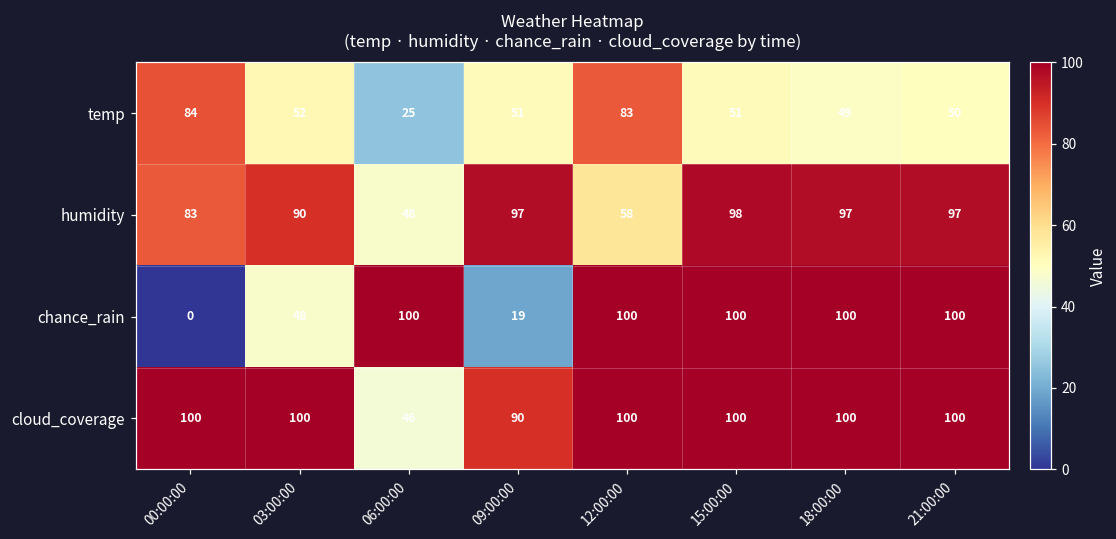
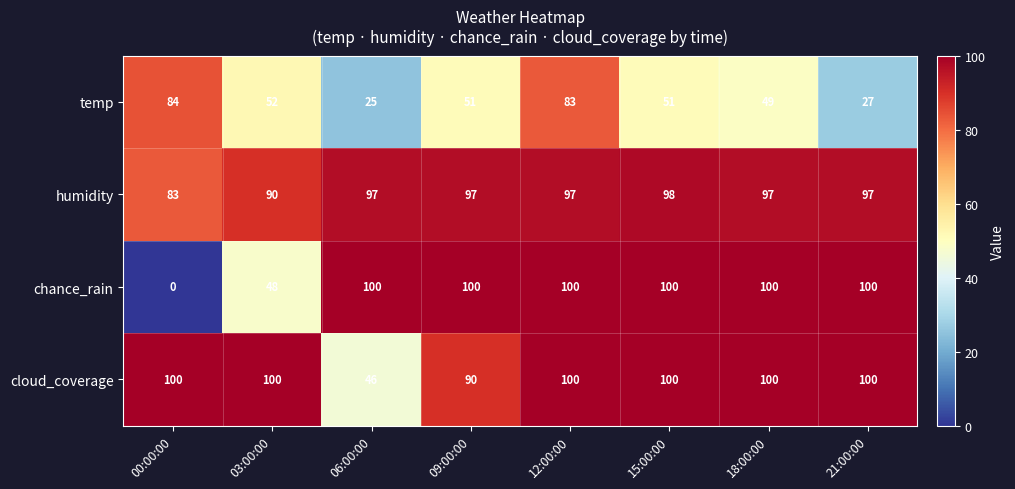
temp, 21:00:00: 50 -> 27
humidity, 06:00:00: 48 -> 97
humidity, 12:00:00: 58 -> 97
chance_rain, 09:00:00: 19 -> 100
